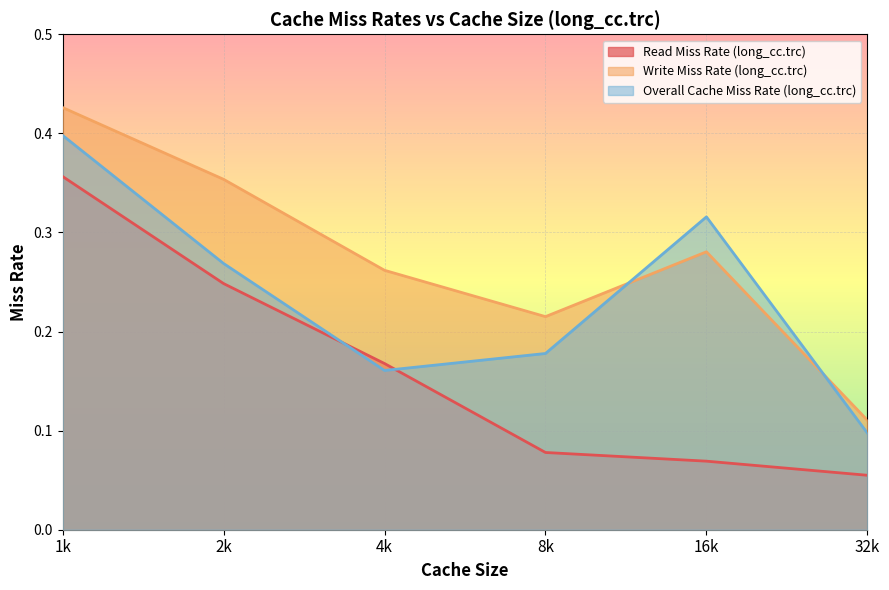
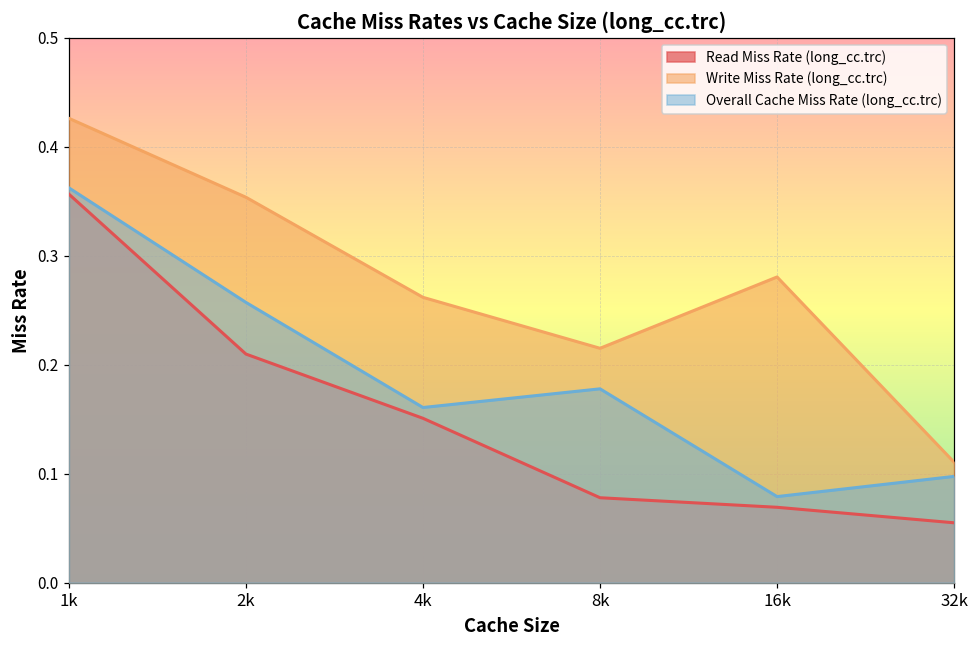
Overall Cache Miss Rate (long_cc.trc), 1k: 0.40 -> 0.36
Read Miss Rate (long_cc.trc), 2k: 0.25 -> 0.21
Overall Cache Miss Rate (long_cc.trc), 2k: 0.27 -> 0.26
Read Miss Rate (long_cc.trc), 4k: 0.17 -> 0.15
Overall Cache Miss Rate (long_cc.trc), 16k: 0.32 -> 0.08
